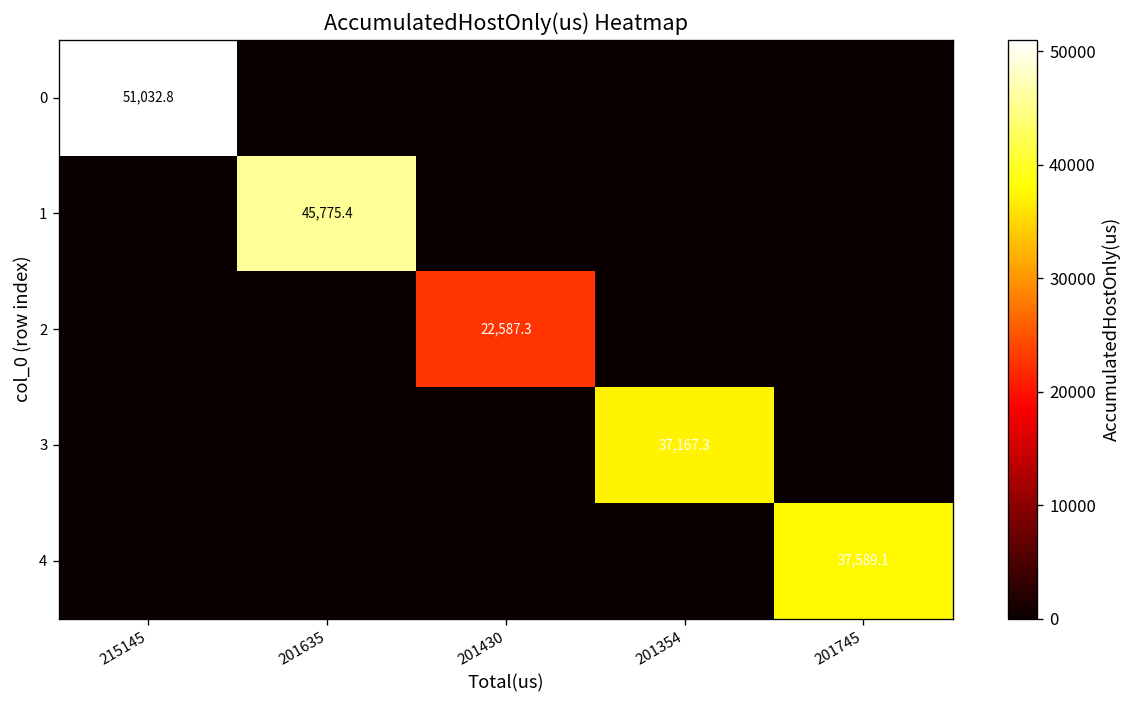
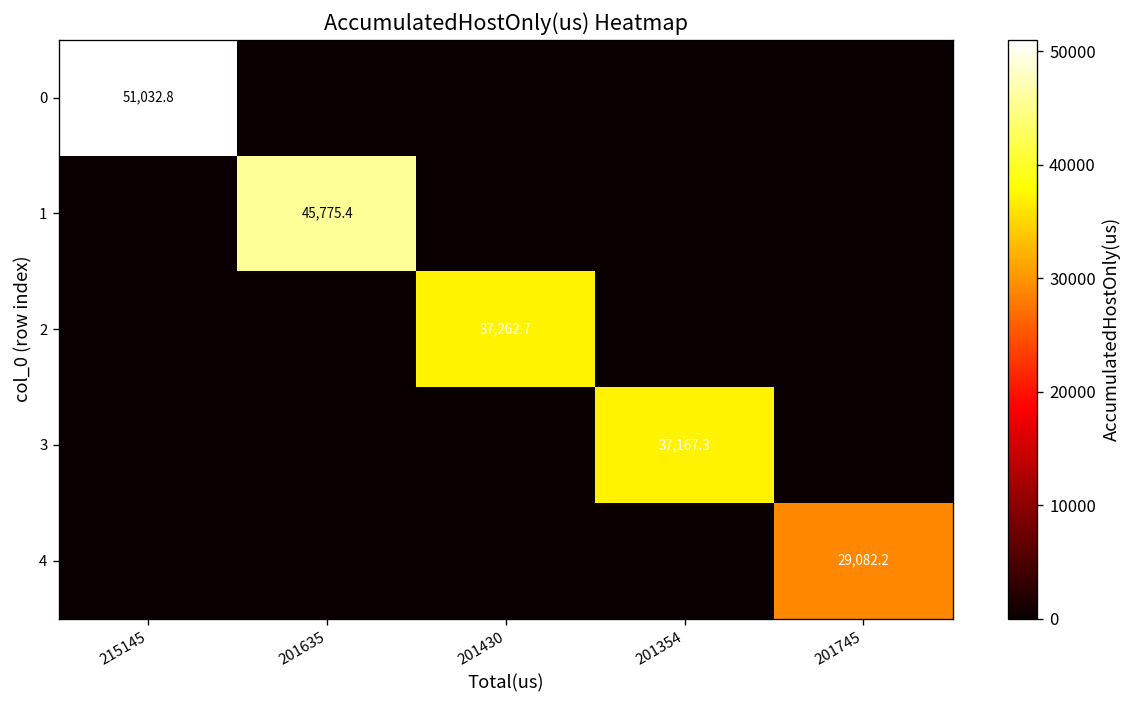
2, 201430: 22,587.3 -> 37,262.7
4, 201745: 37,589.1 -> 29,082.2
